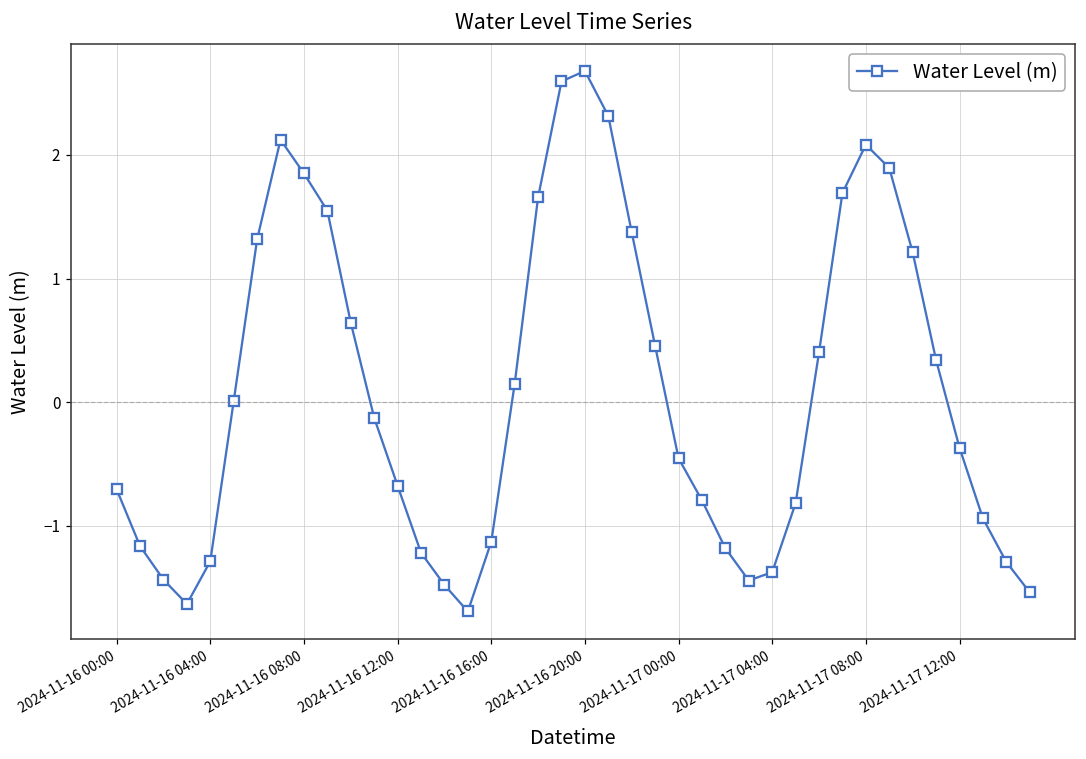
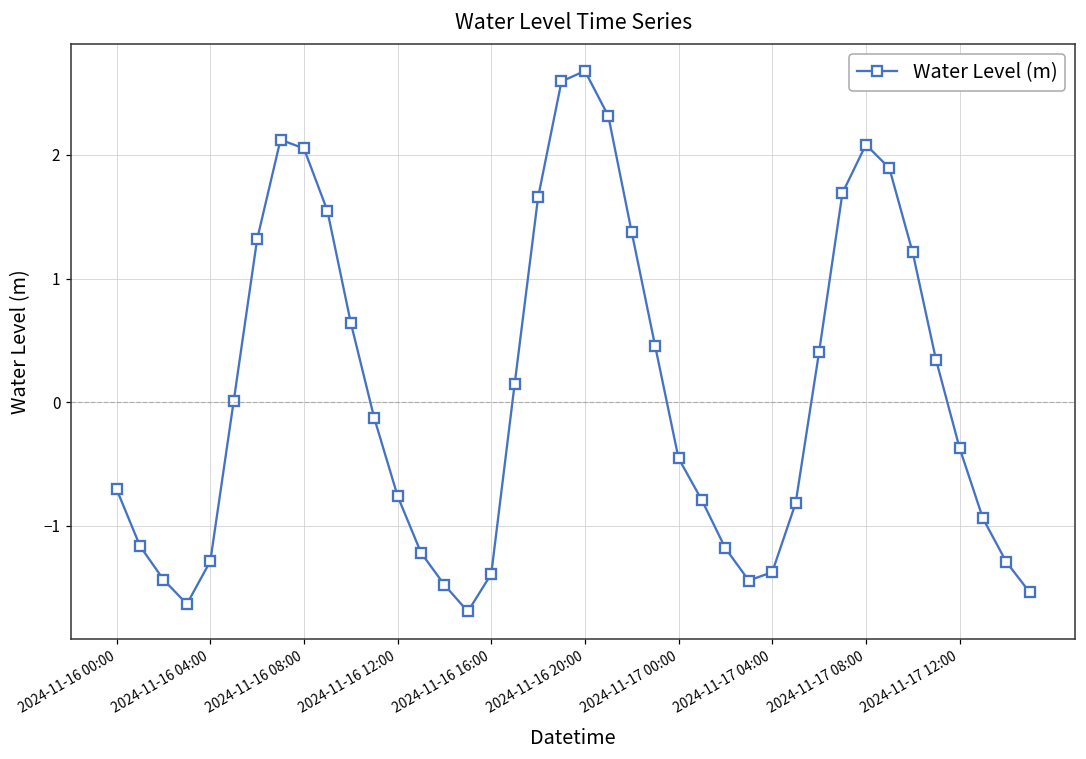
2024-11-16 08:00: 1.85 -> 2.05
2024-11-16 12:00: -0.67 -> -0.76
2024-11-16 16:00: -1.13 -> -1.39
